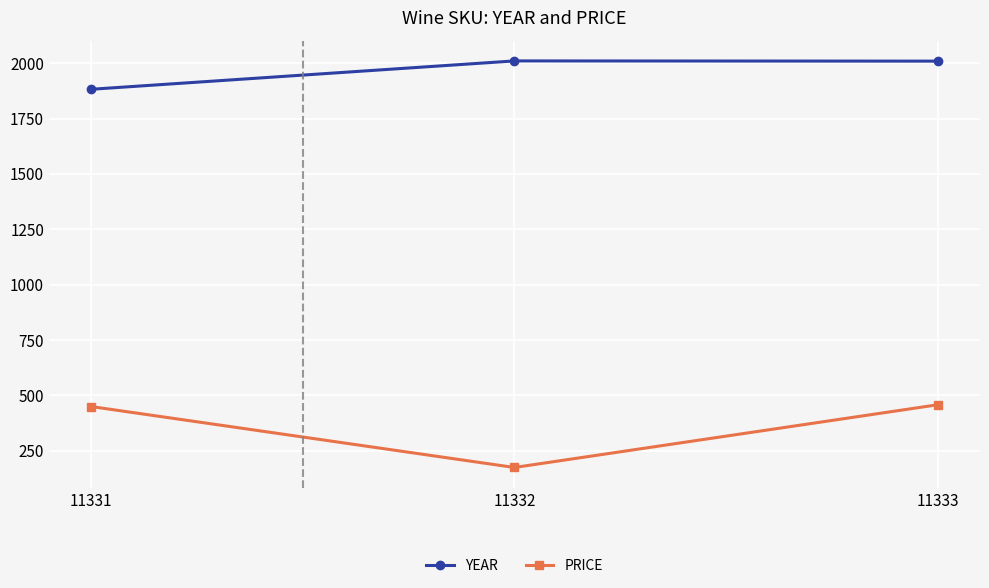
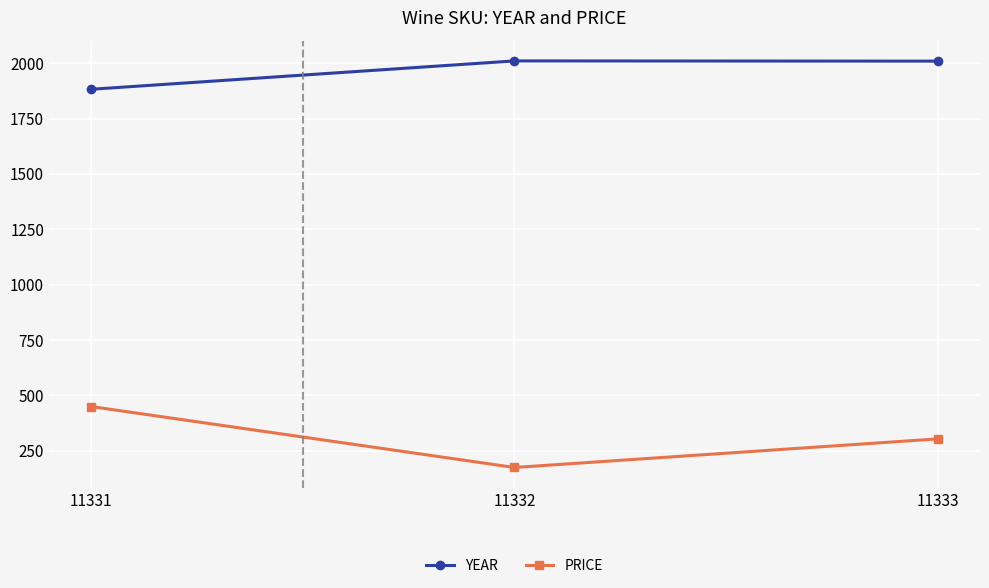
PRICE, 11333: 460 -> 300
